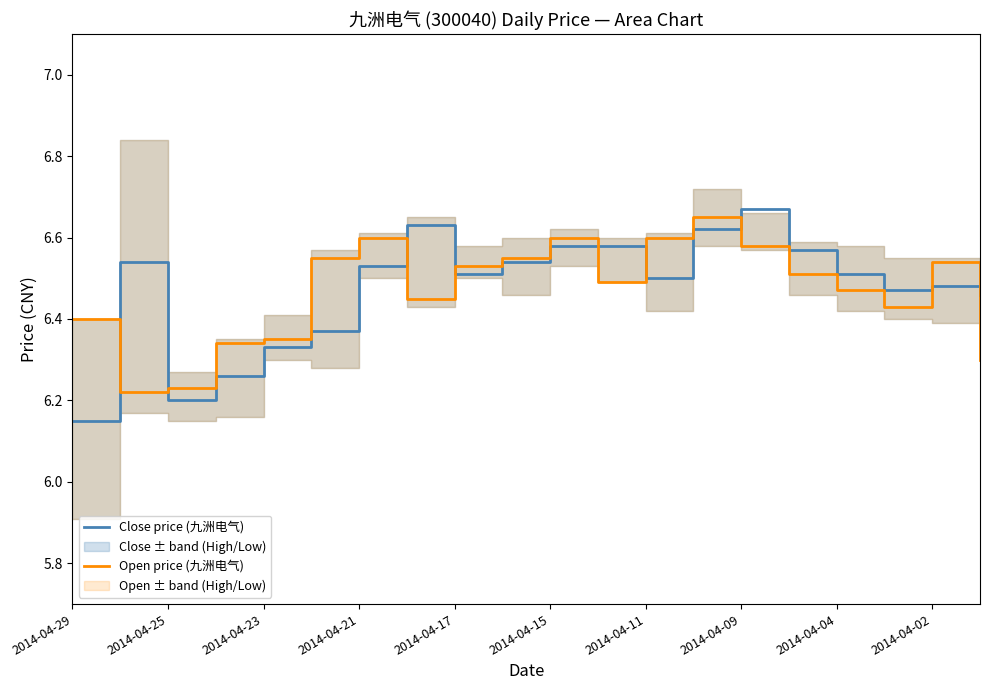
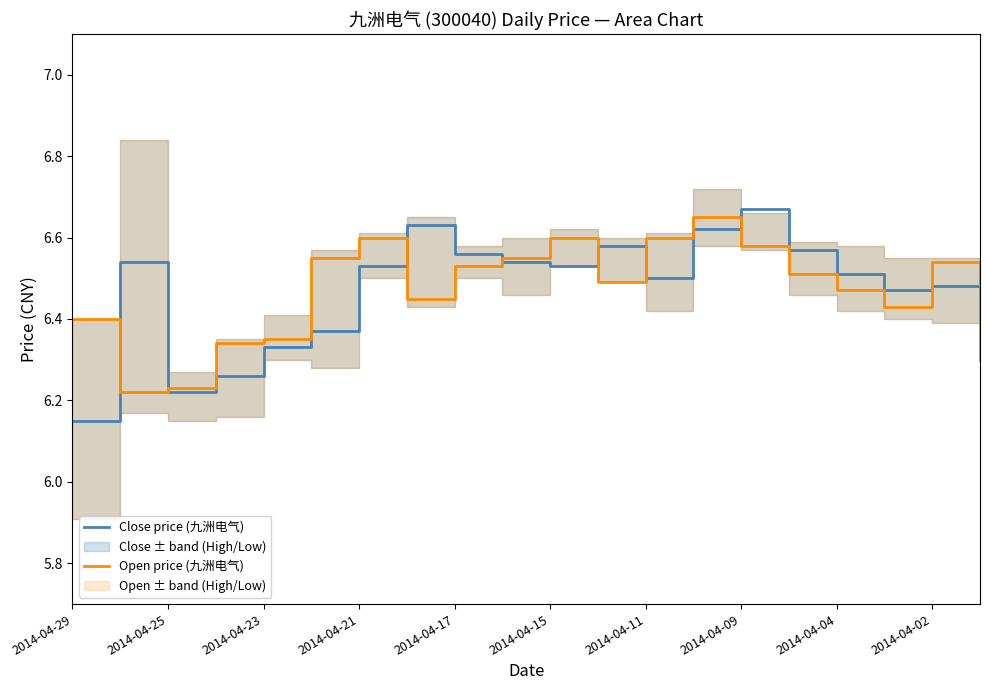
Close price (九洲电气), 2014-04-25: 6.20 -> 6.22
Close price (九洲电气), 2014-04-17: 6.51 -> 6.56
Close price (九洲电气), 2014-04-15: 6.58 -> 6.53
